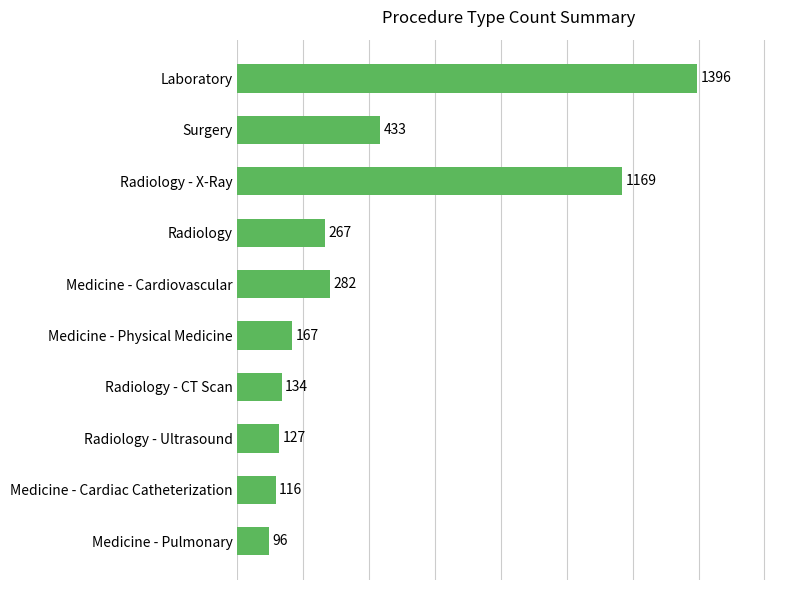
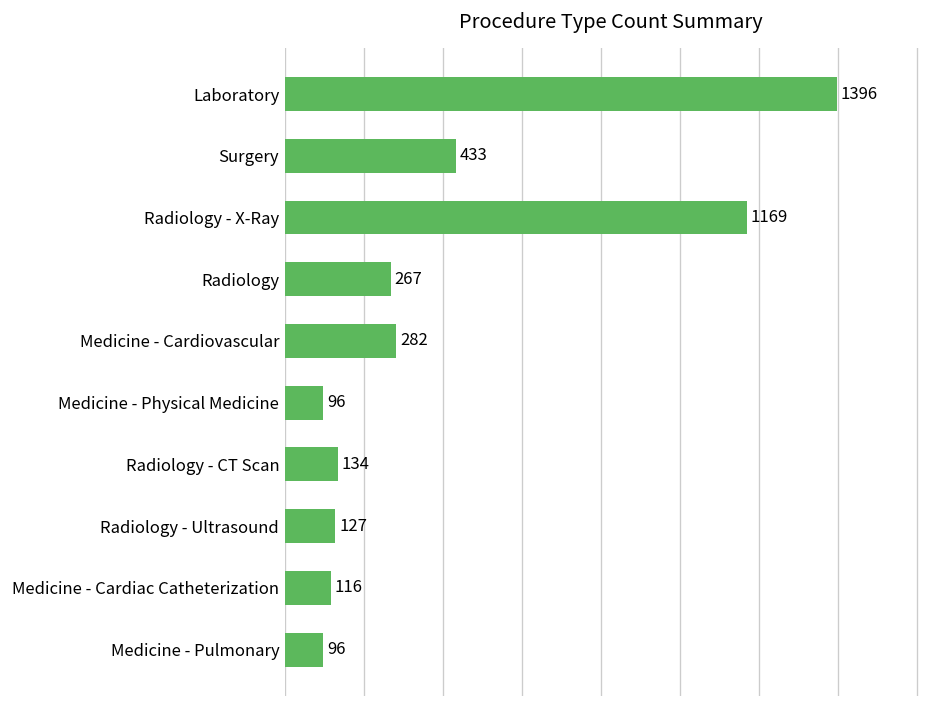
Medicine - Physical Medicine: 167 -> 96
